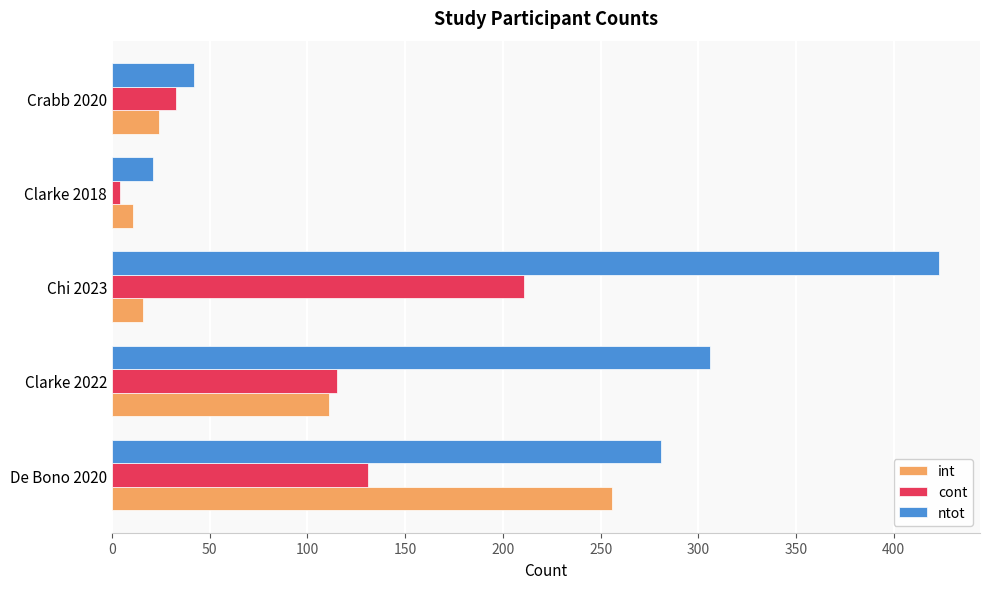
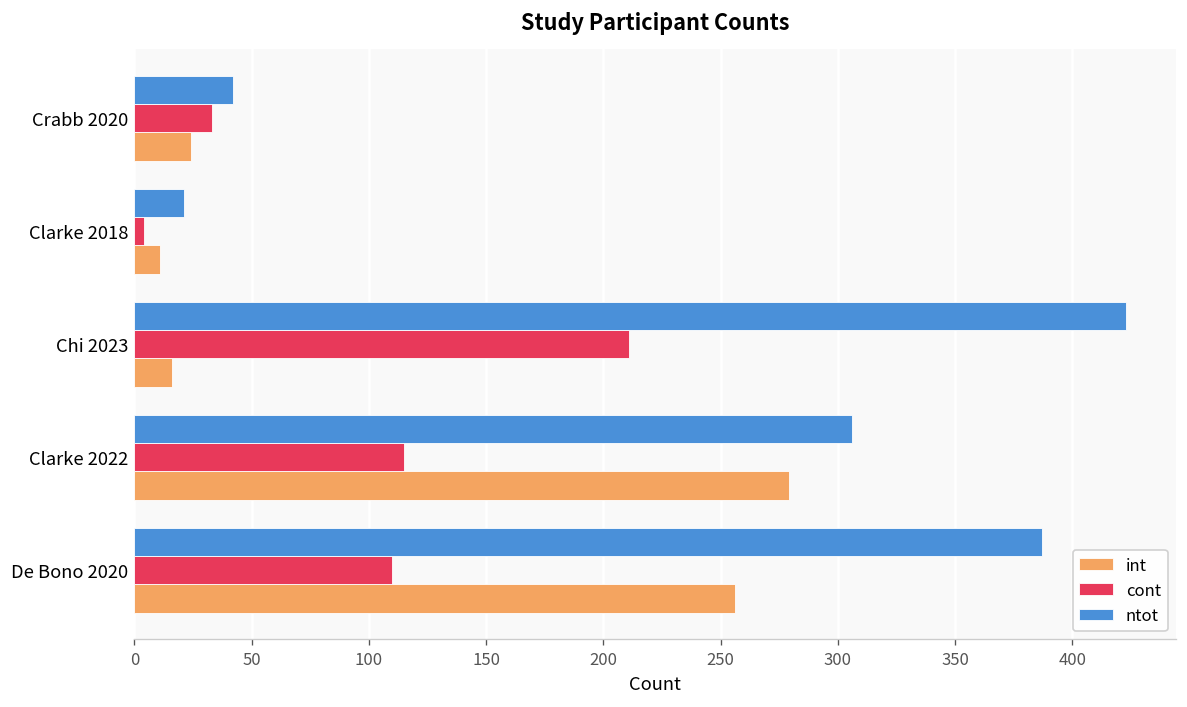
int, Clarke 2022: 111 -> 279
ntot, De Bono 2020: 281 -> 387
cont, De Bono 2020: 131 -> 110
